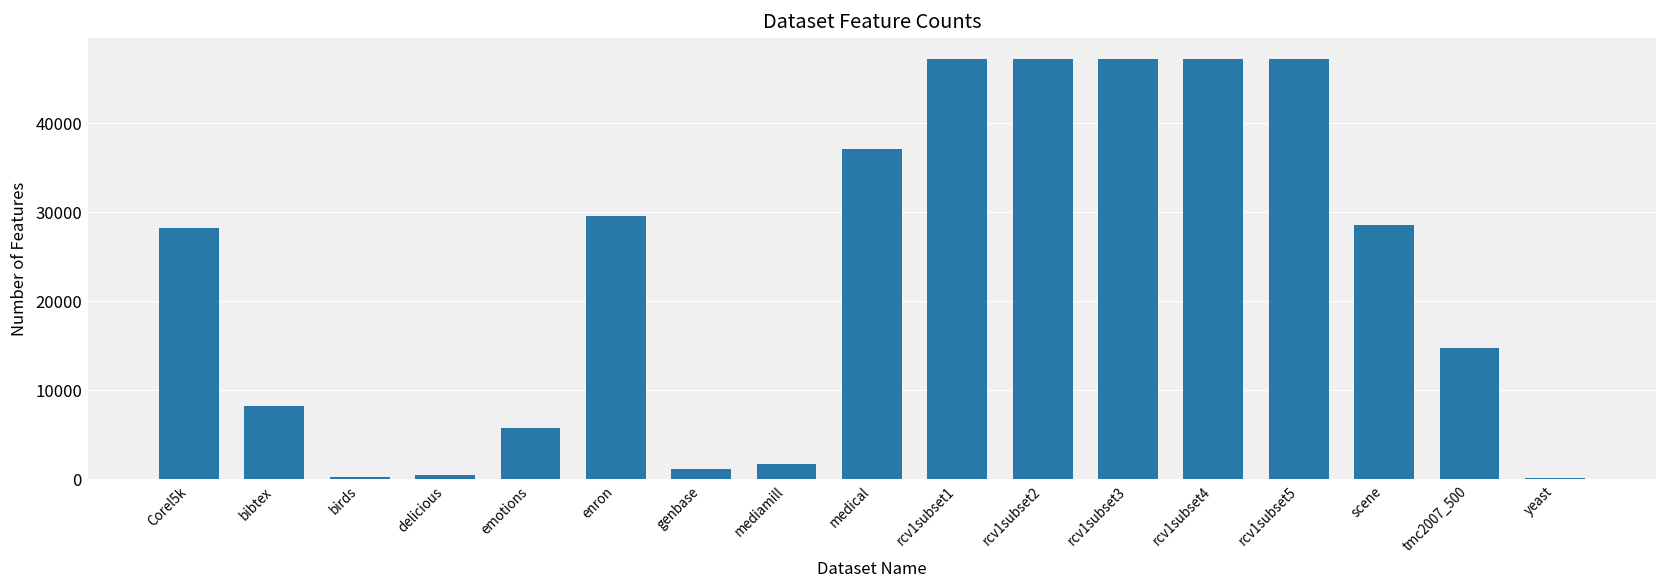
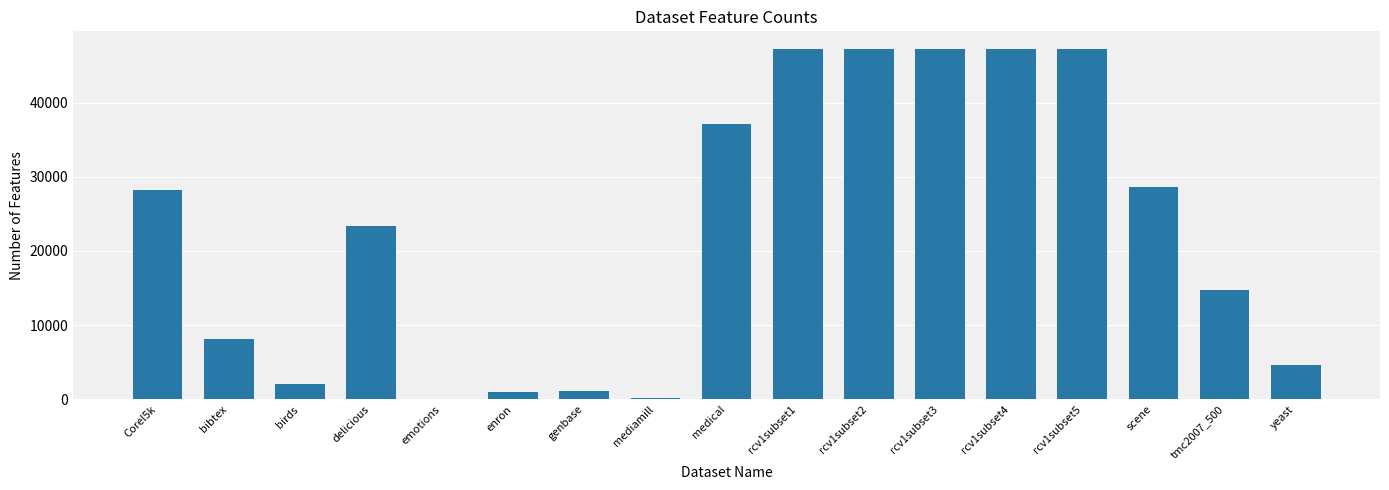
birds: 0 -> 2000
delicious: 1000 -> 23000
emotions: 6000 -> 0
enron: 30000 -> 1000
mediamill: 2000 -> 0
yeast: 0 -> 5000
